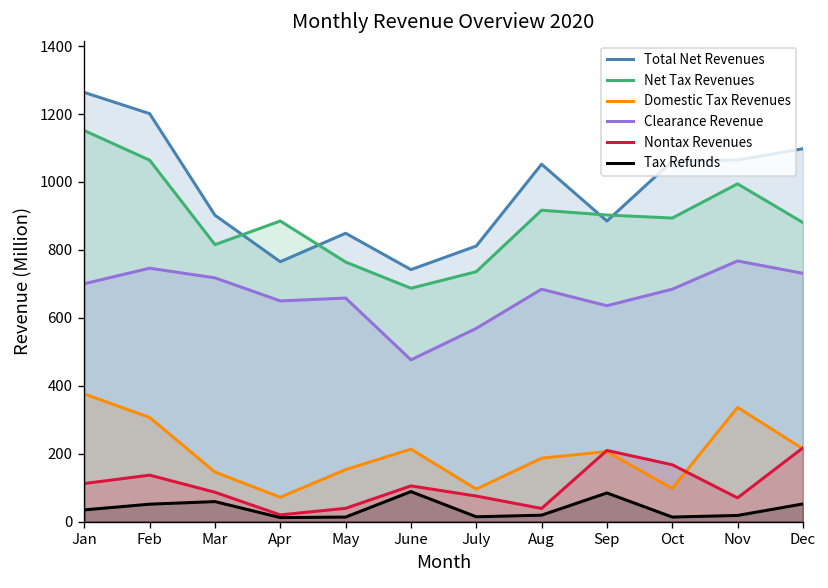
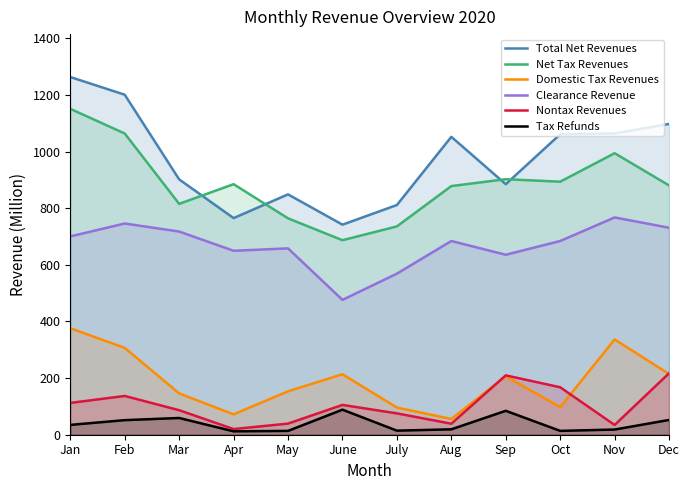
Net Tax Revenues, Aug: 920 -> 880
Domestic Tax Revenues, Aug: 190 -> 60
Nontax Revenues, Nov: 70 -> 30
